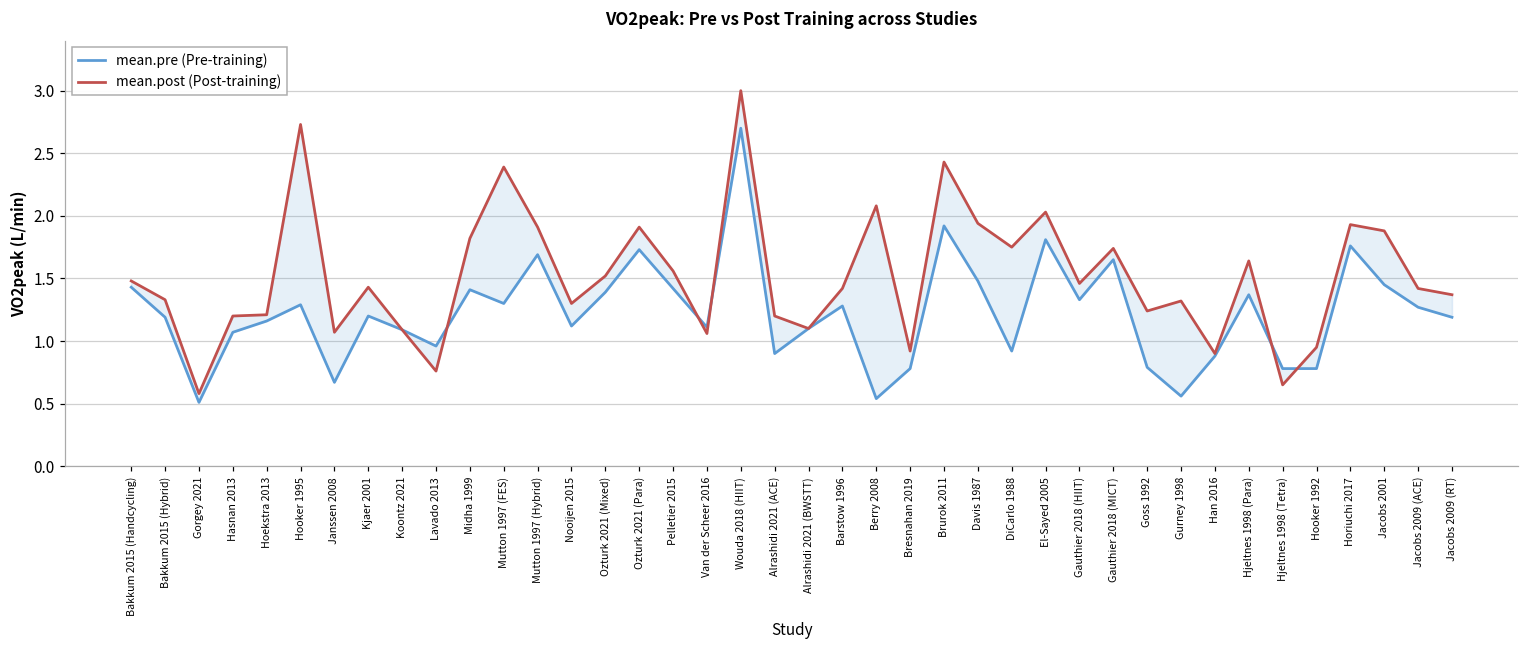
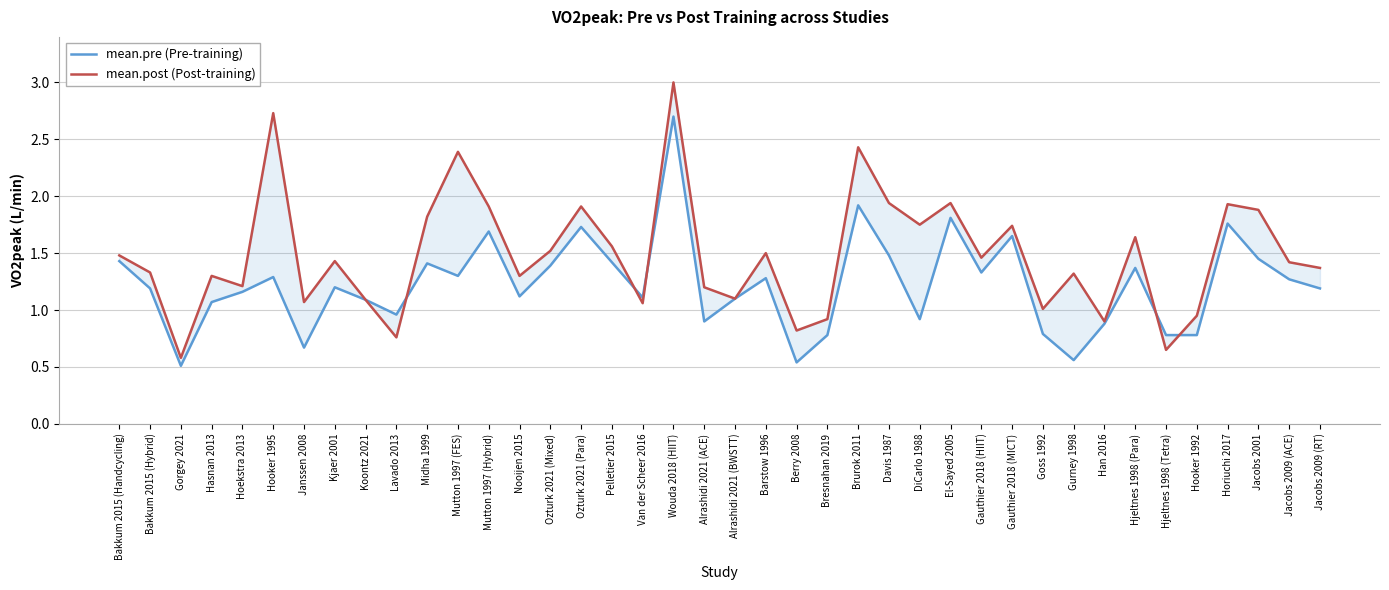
mean.post (Post-training), Hasnan 2013: 1.2 -> 1.3
mean.post (Post-training), Barstow 1996: 1.42 -> 1.50
mean.post (Post-training), Berry 2008: 2.08 -> 0.82
mean.post (Post-training), El-Sayed 2005: 2.03 -> 1.94
mean.post (Post-training), Goss 1992: 1.24 -> 1.01
